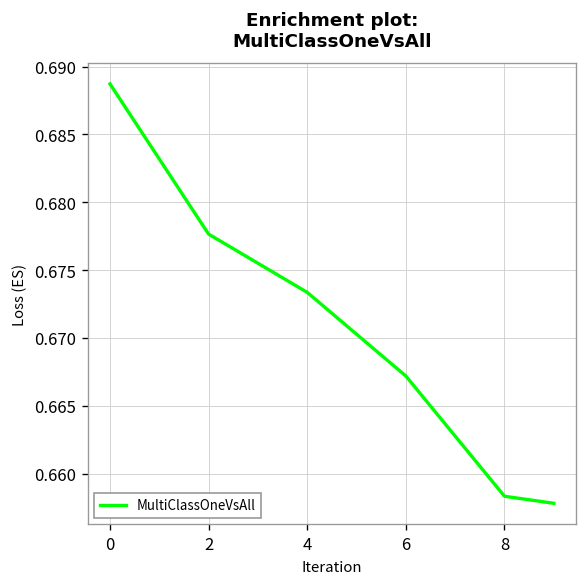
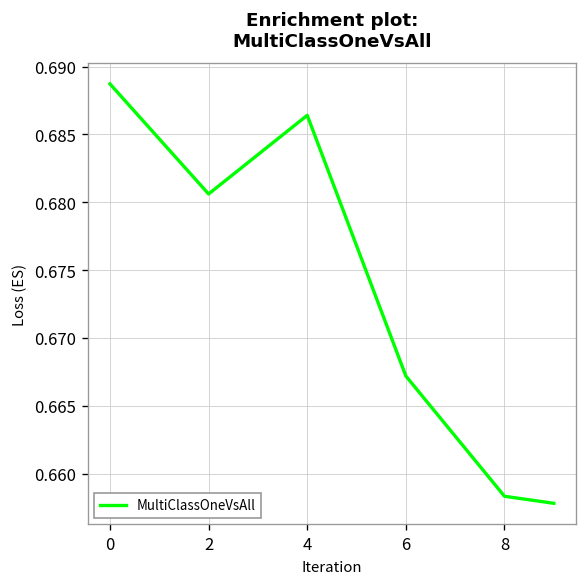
2: 0.6777 -> 0.6806
4: 0.6734 -> 0.6864
